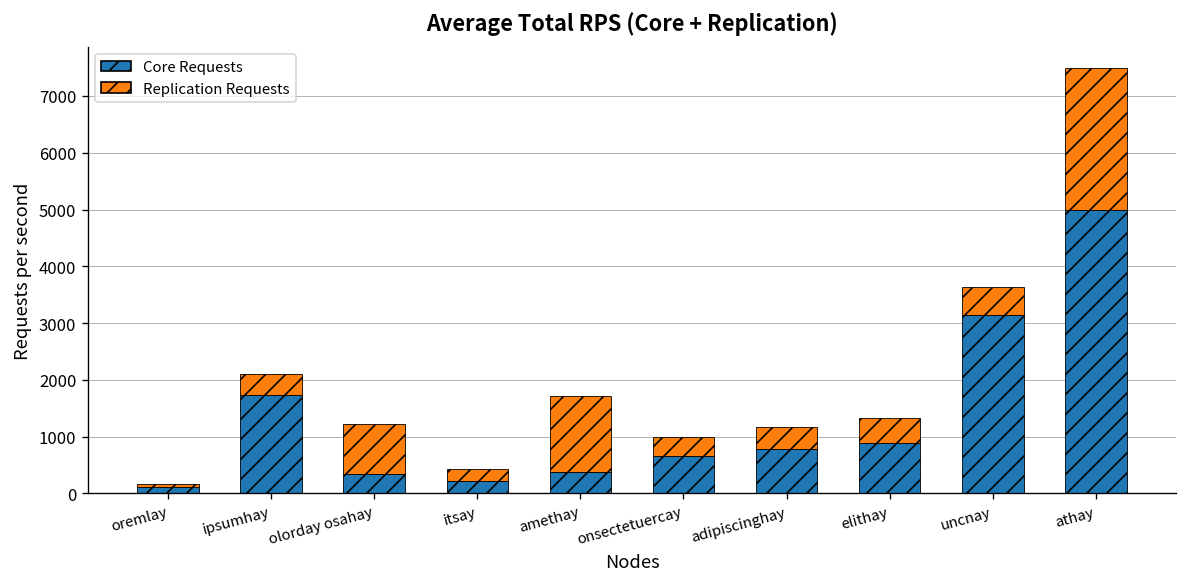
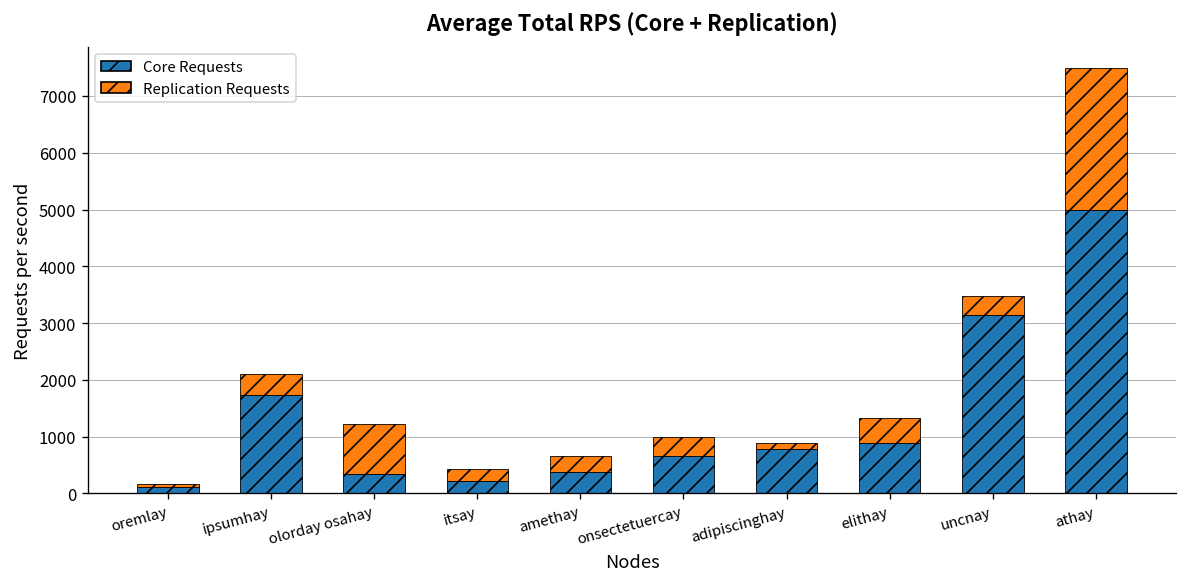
Replication Requests, amethay: 1300 -> 300
Replication Requests, adipiscinghay: 400 -> 100
Replication Requests, uncnay: 500 -> 300
